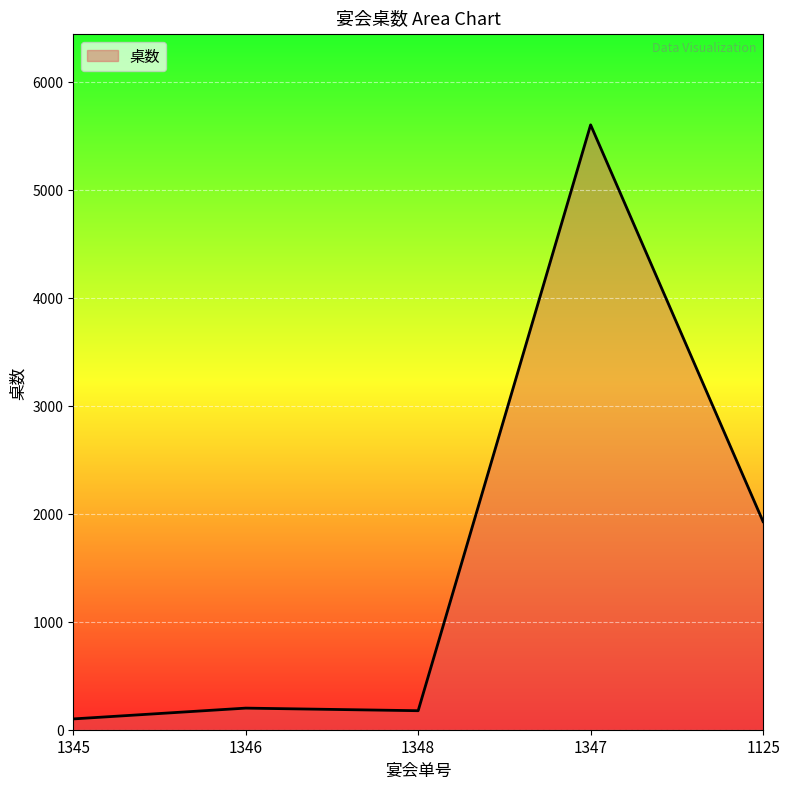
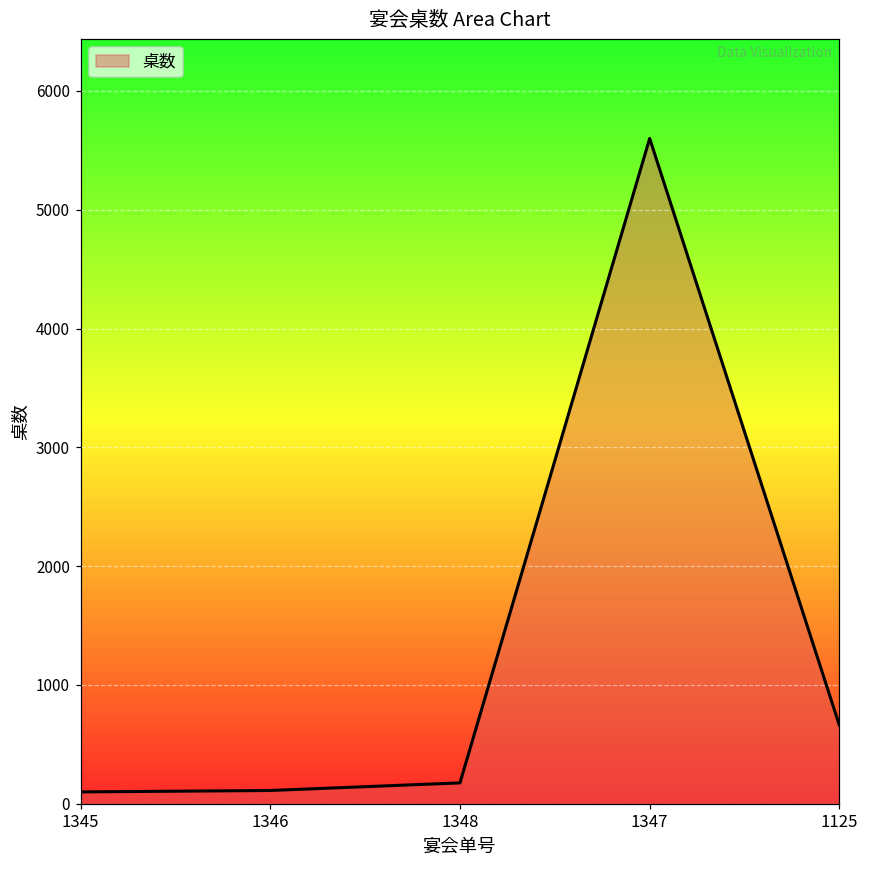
1346: 200 -> 110
1125: 1930 -> 660
